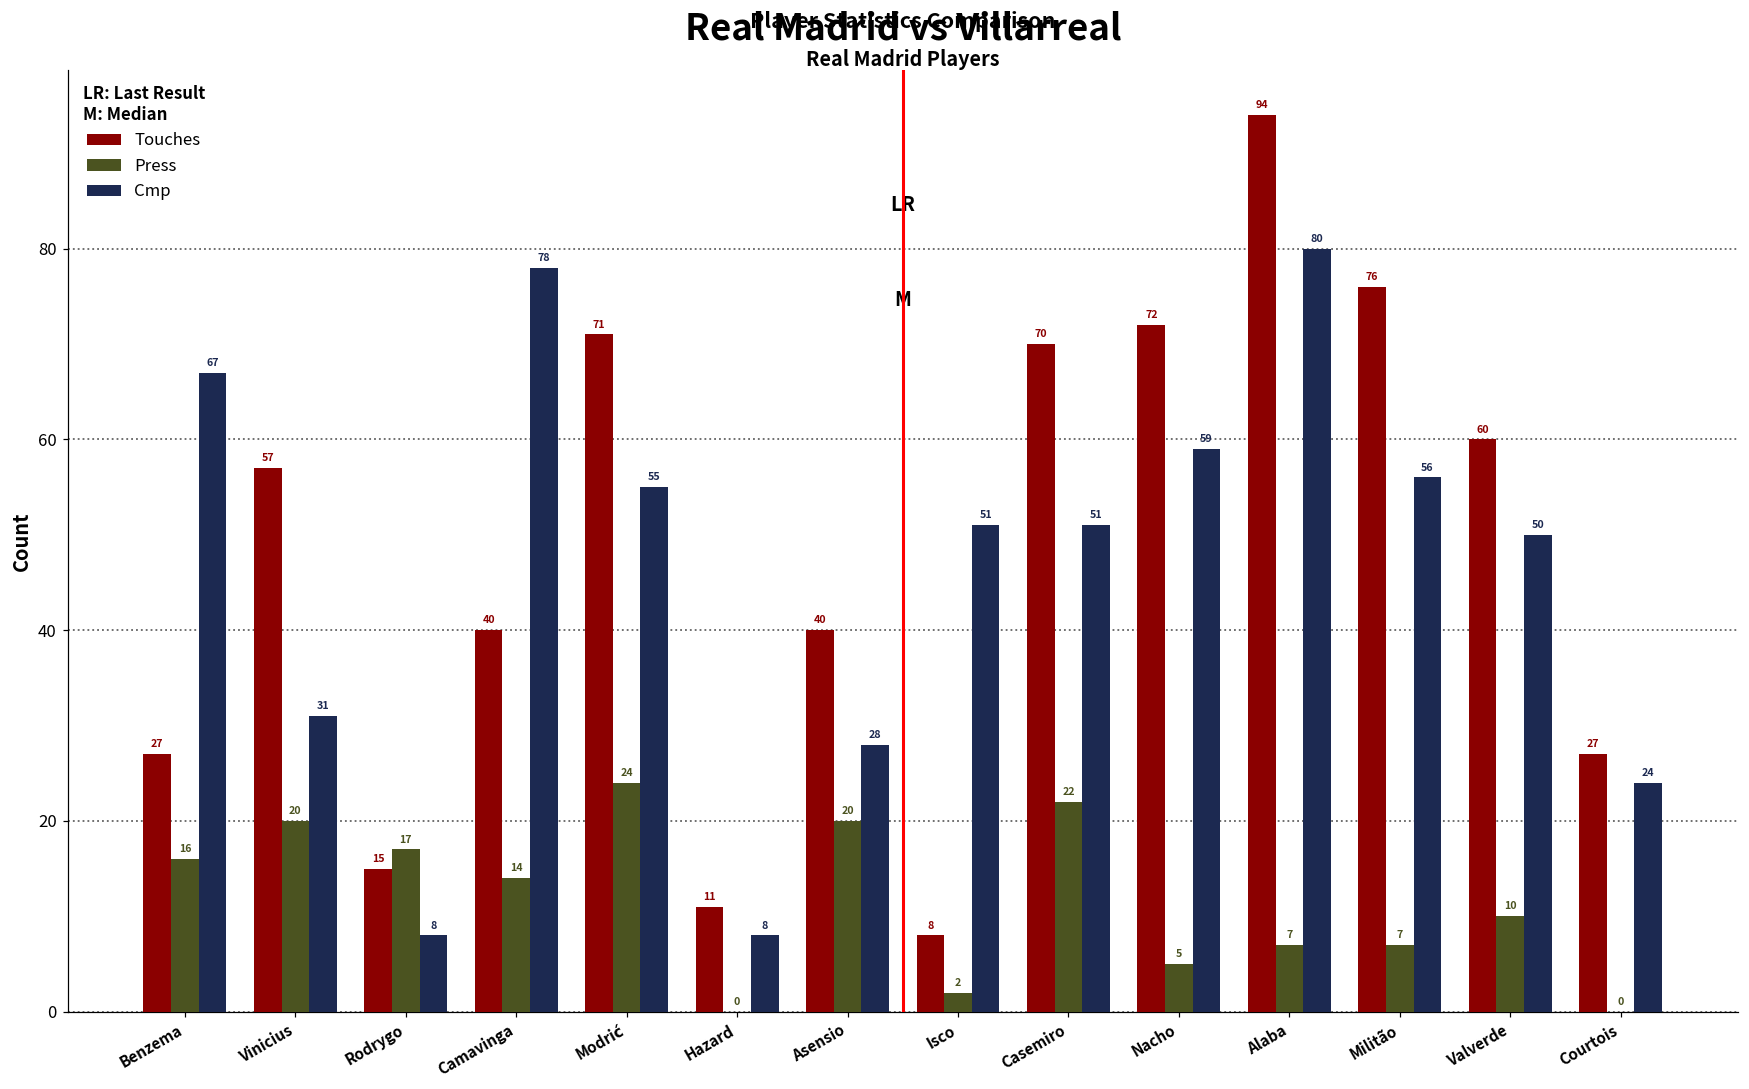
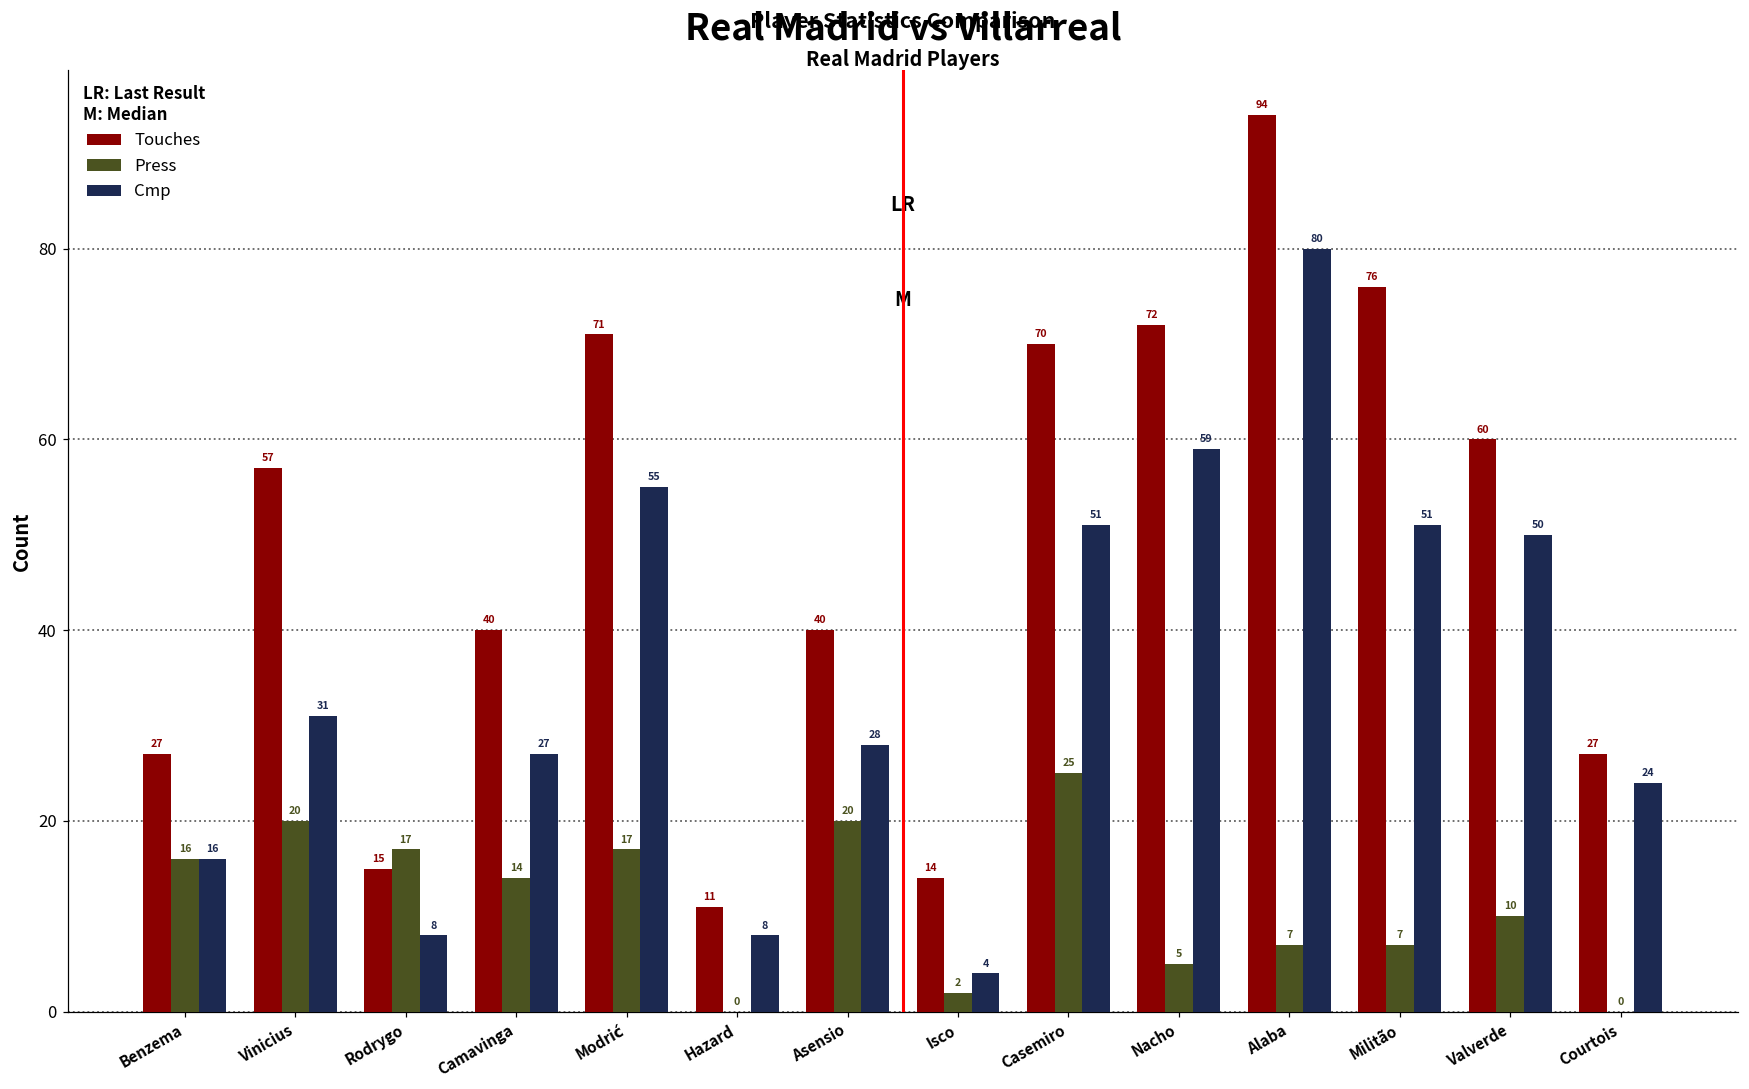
Cmp, Benzema: 67 -> 16
Cmp, Camavinga: 78 -> 27
Press, Modrić: 24 -> 17
Touches, Isco: 8 -> 14
Cmp, Isco: 51 -> 4
Press, Casemiro: 22 -> 25
Cmp, Militão: 56 -> 51
